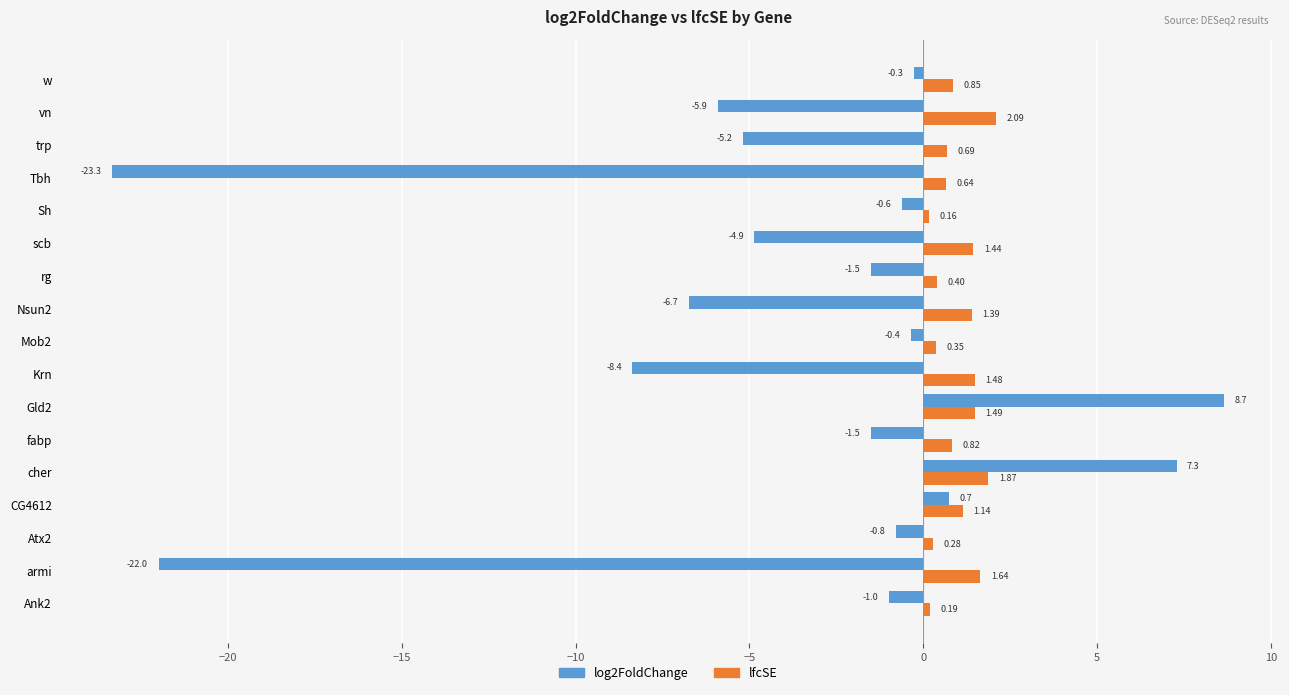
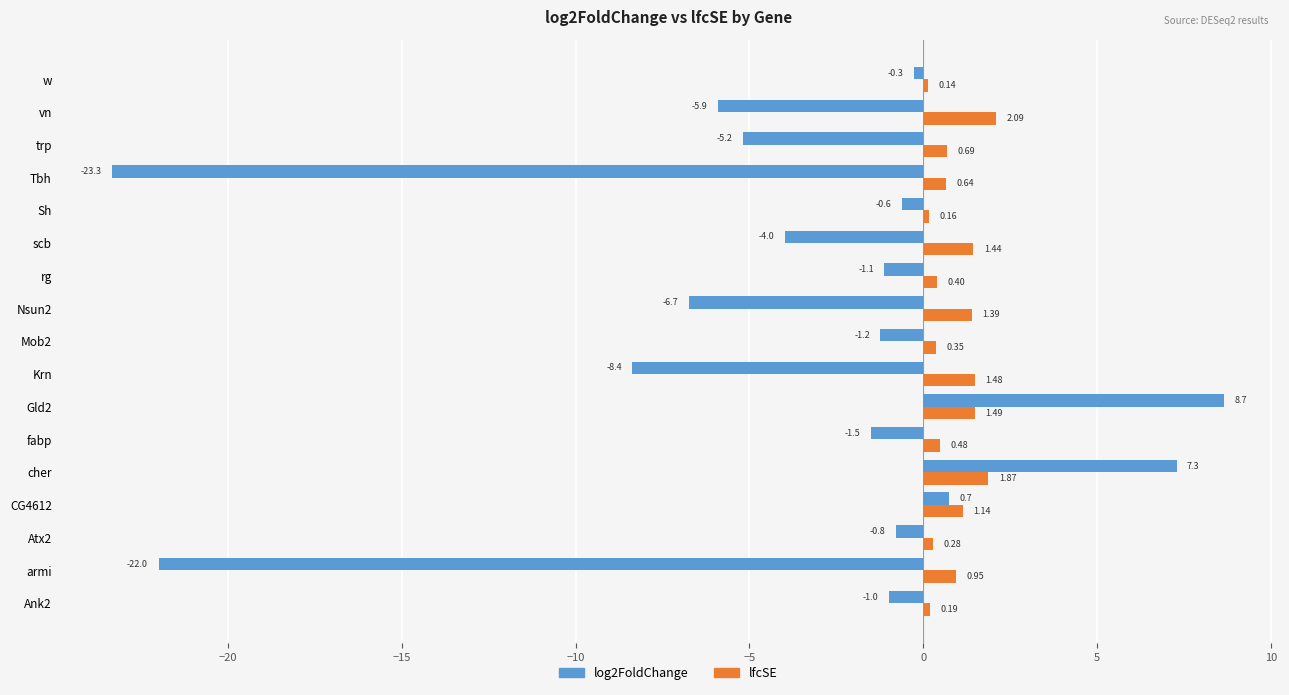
lfcSE, w: 0.85 -> 0.14
log2FoldChange, scb: -4.9 -> -4.0
log2FoldChange, rg: -1.5 -> -1.1
log2FoldChange, Mob2: -0.4 -> -1.2
lfcSE, fabp: 0.82 -> 0.48
lfcSE, armi: 1.64 -> 0.95
